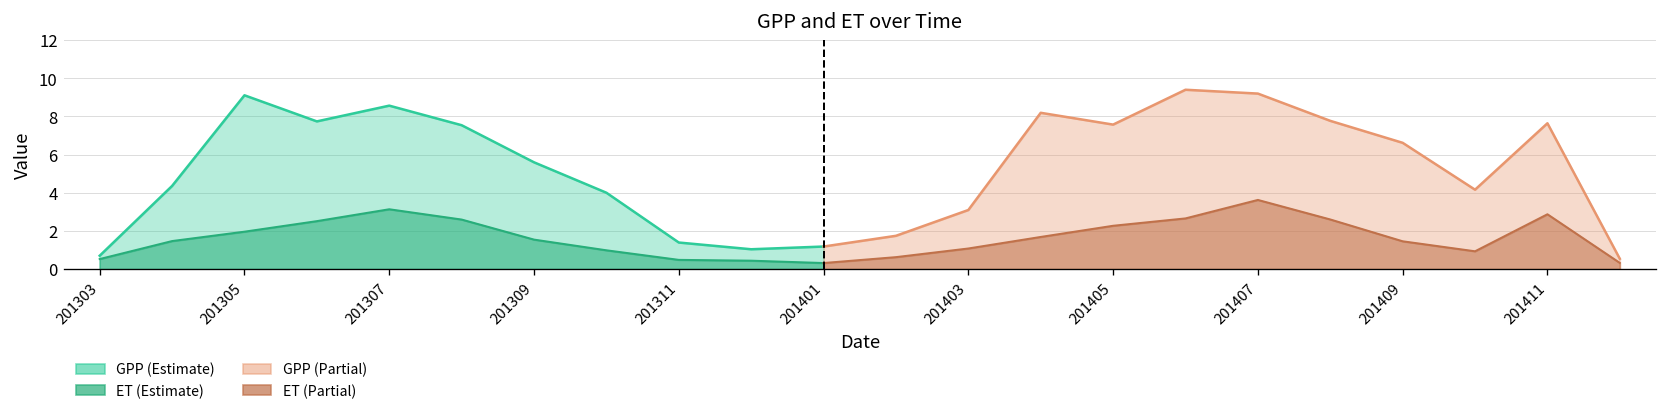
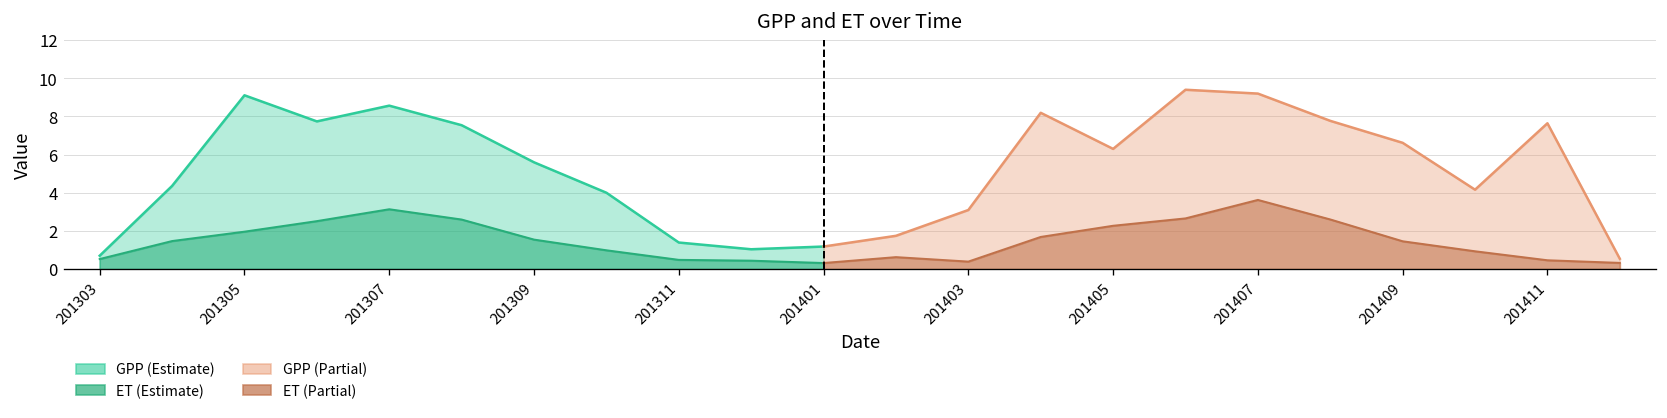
ET (Partial), 201403: 1.1 -> 0.4
GPP (Partial), 201405: 7.6 -> 6.3
ET (Partial), 201411: 2.9 -> 0.5
